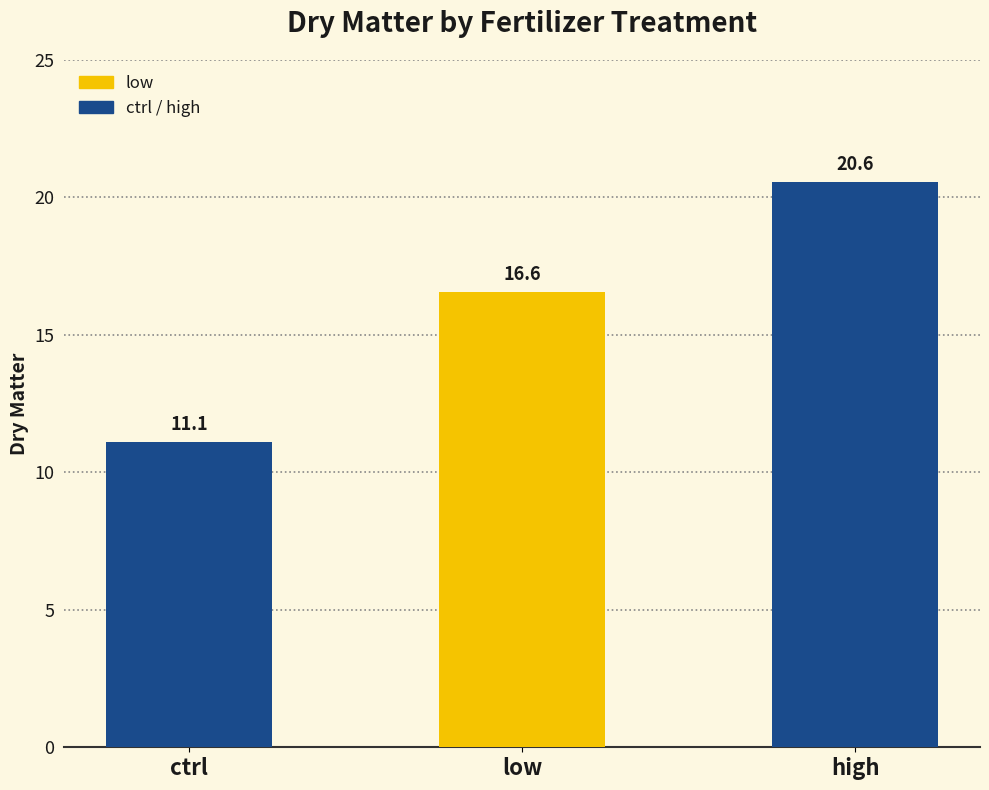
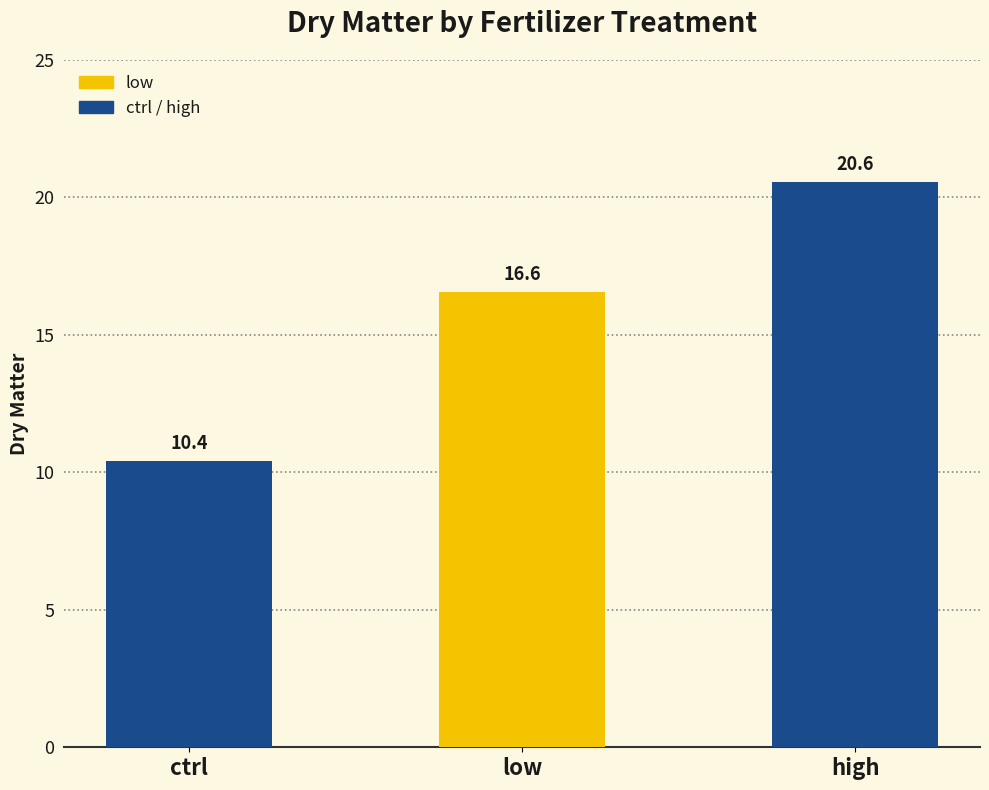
ctrl: 11.1 -> 10.4
